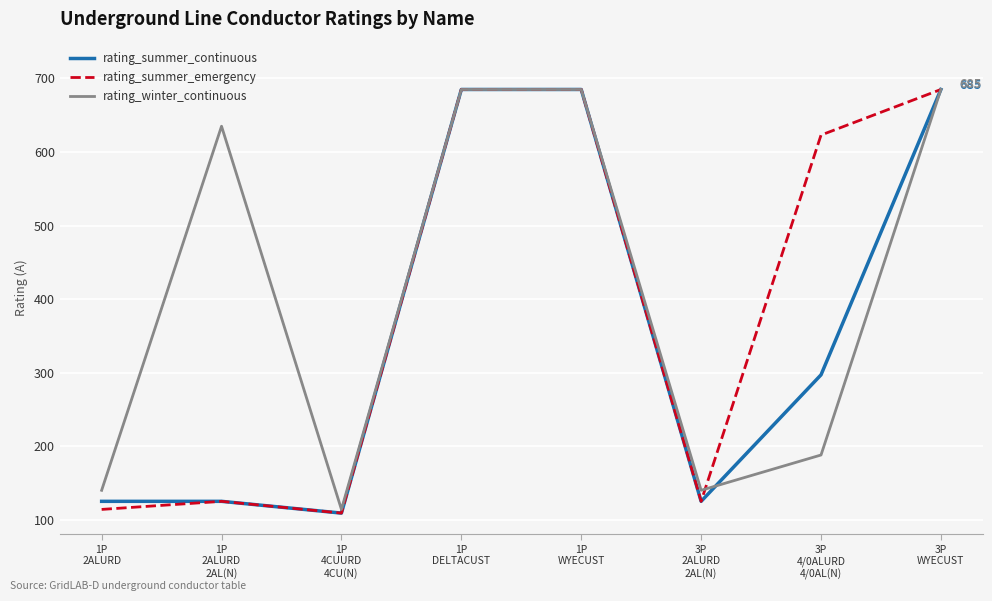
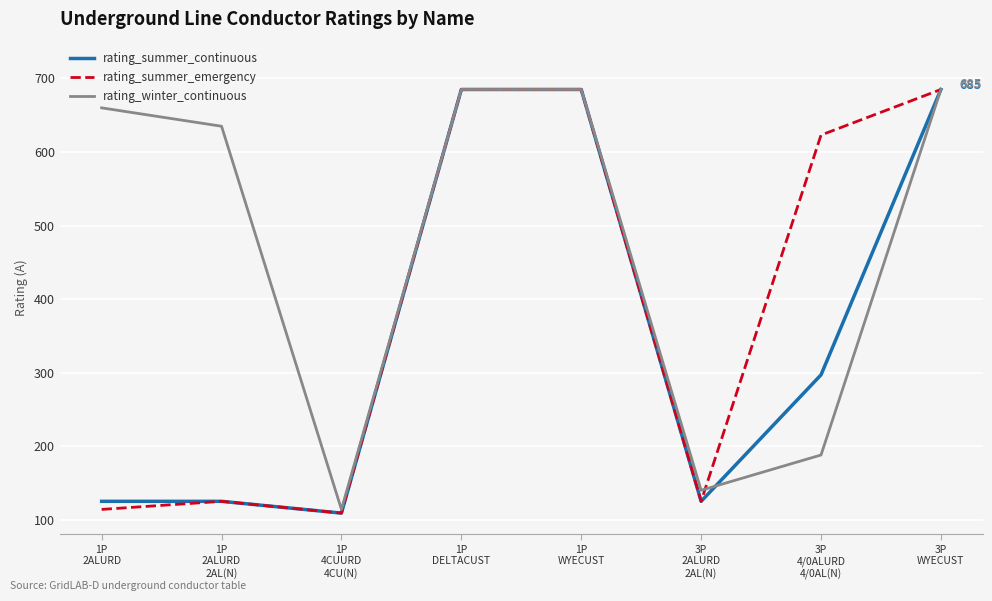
rating_winter_continuous, 1P 2ALURD: 140 -> 660
